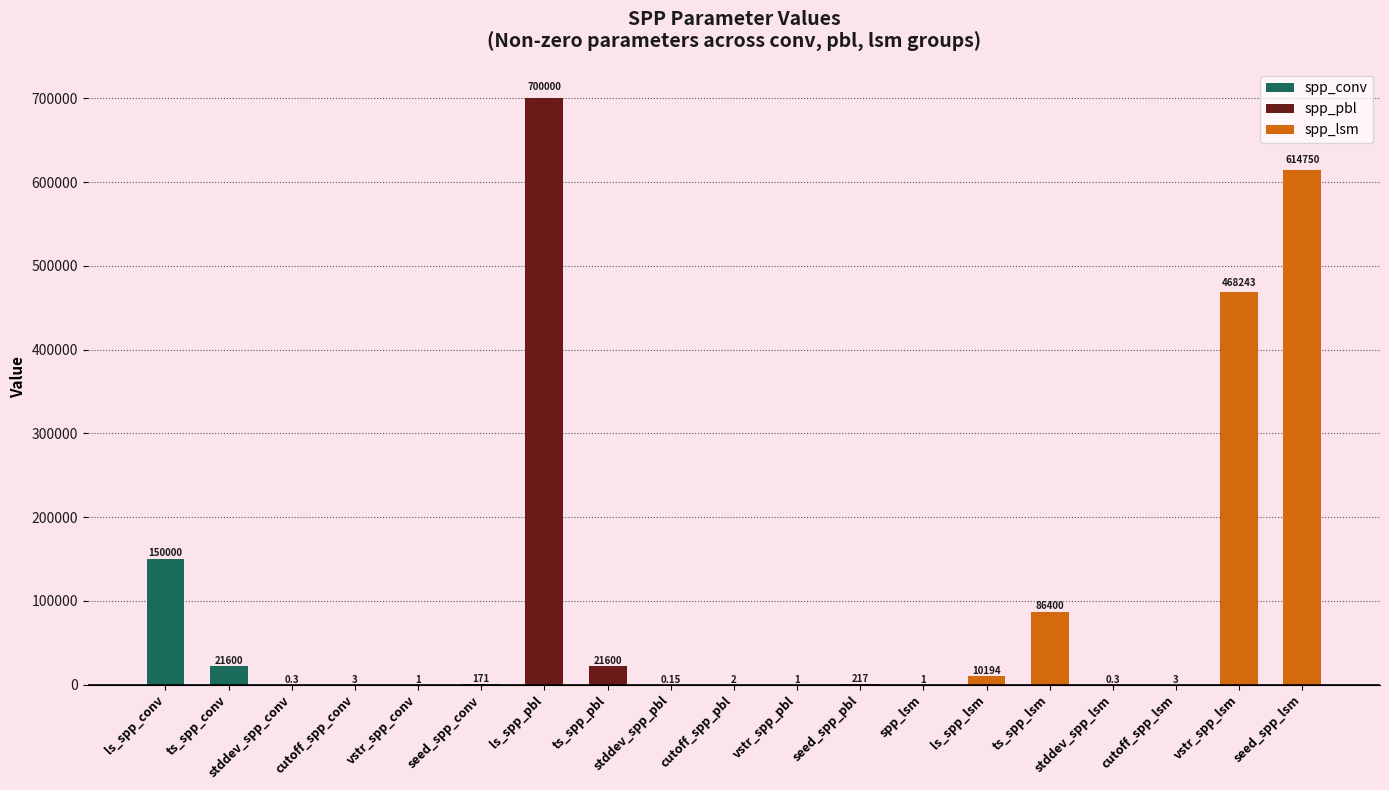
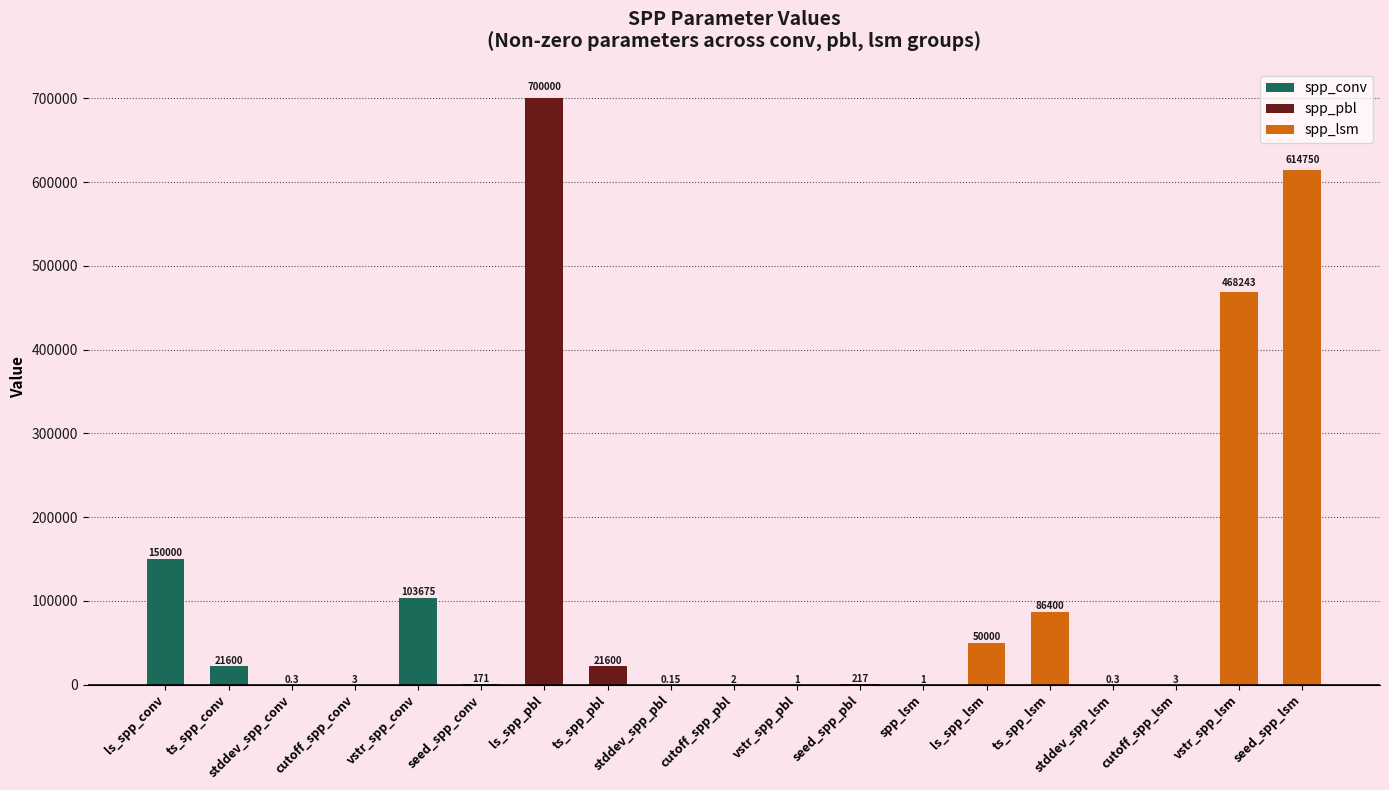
vstr_spp_conv: 1 -> 103675
ls_spp_lsm: 10194 -> 50000
